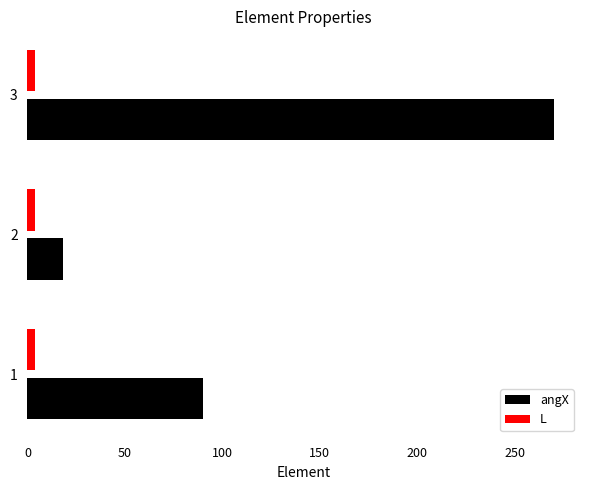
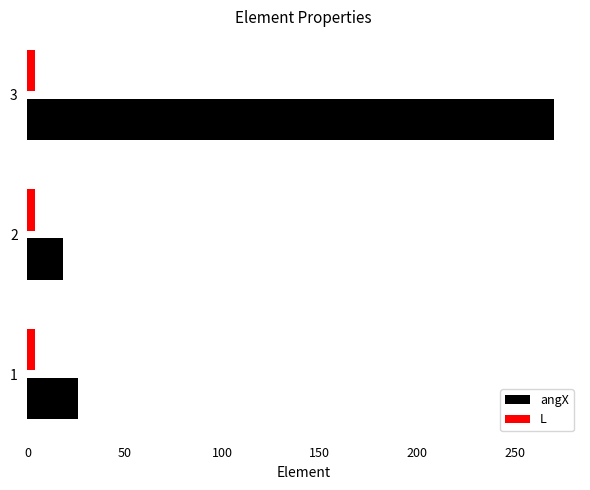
angX, 1: 90 -> 26
